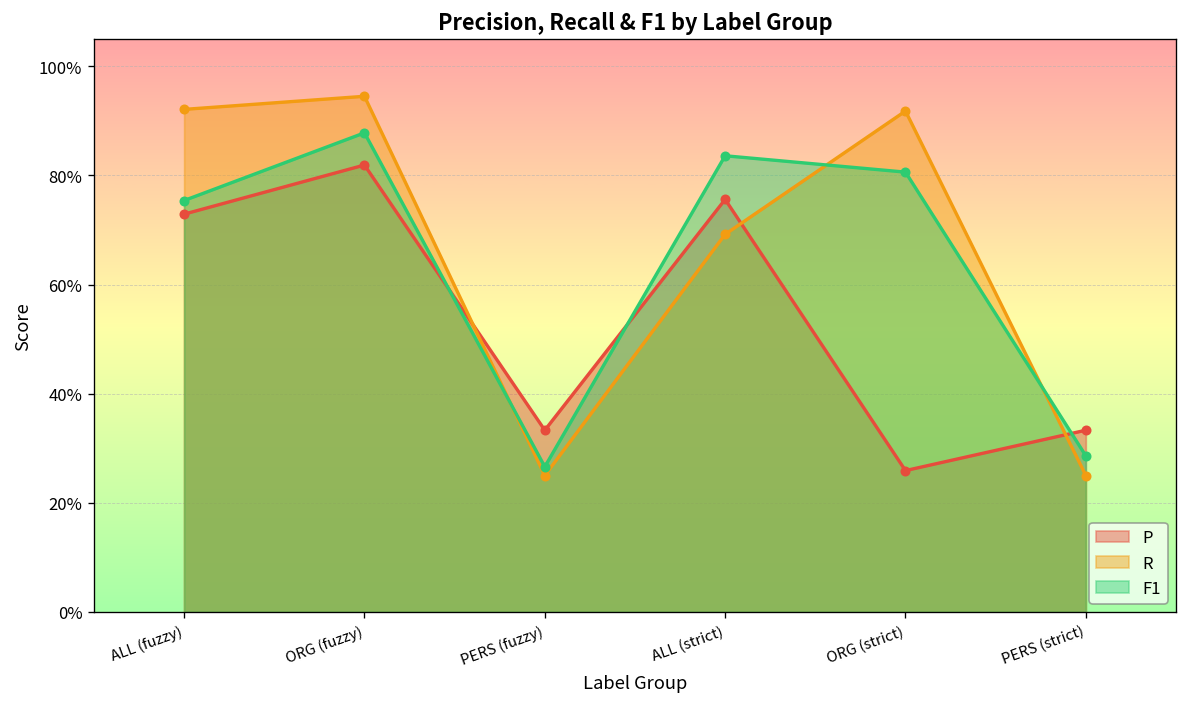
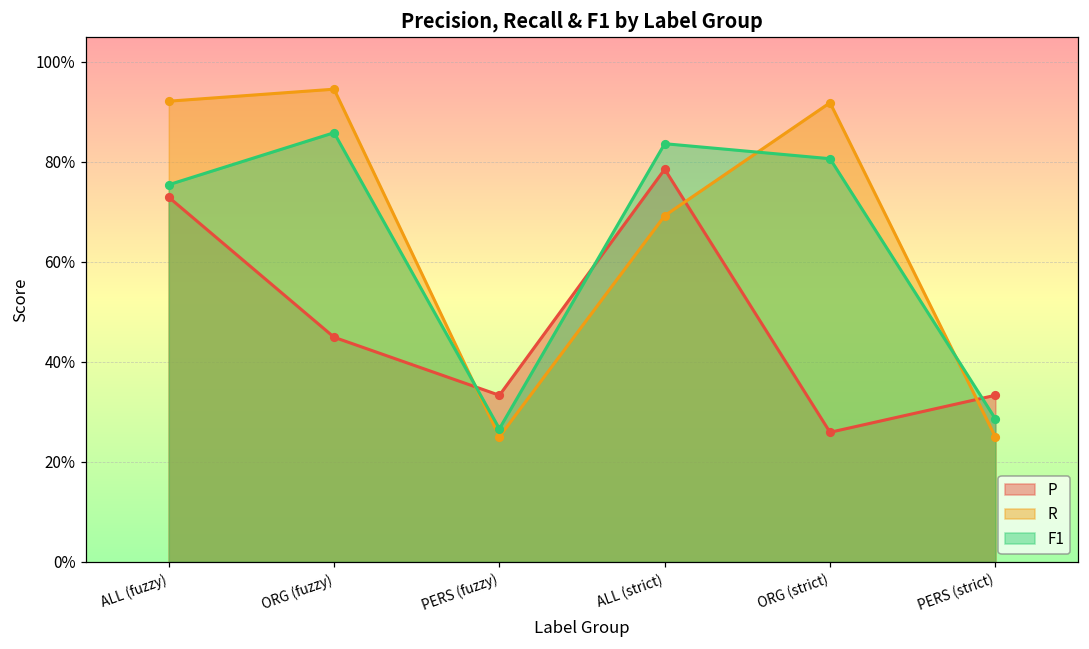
P, ORG (fuzzy): 82% -> 45%
F1, ORG (fuzzy): 88% -> 86%
P, ALL (strict): 76% -> 79%
